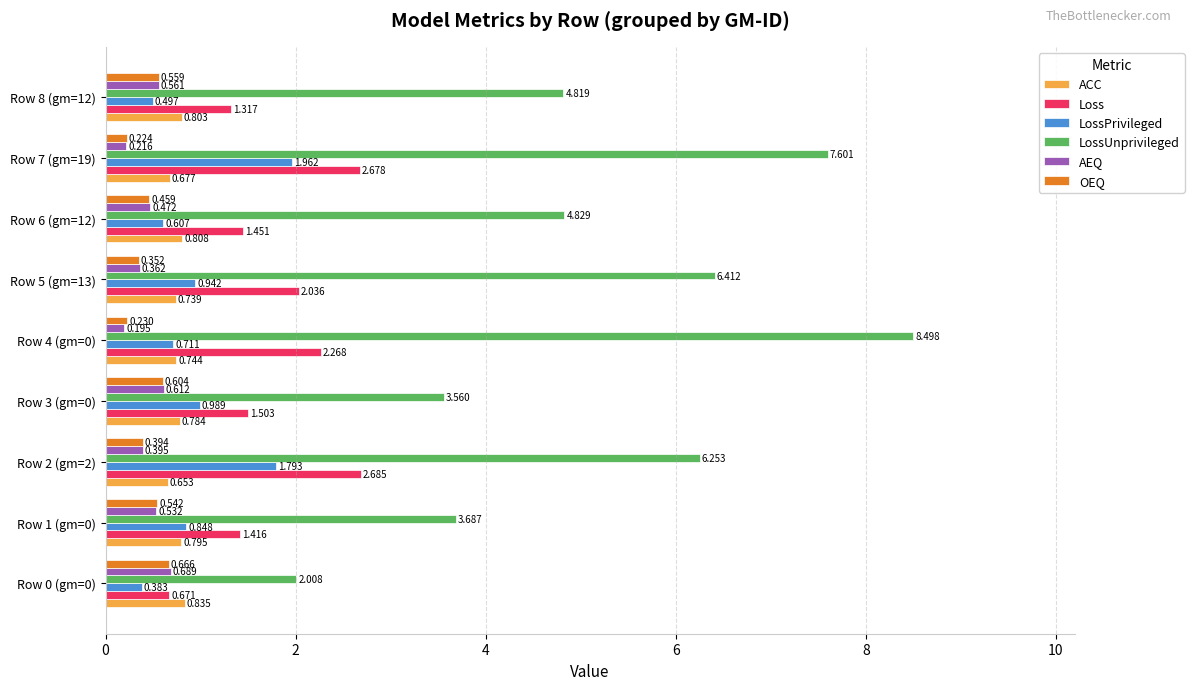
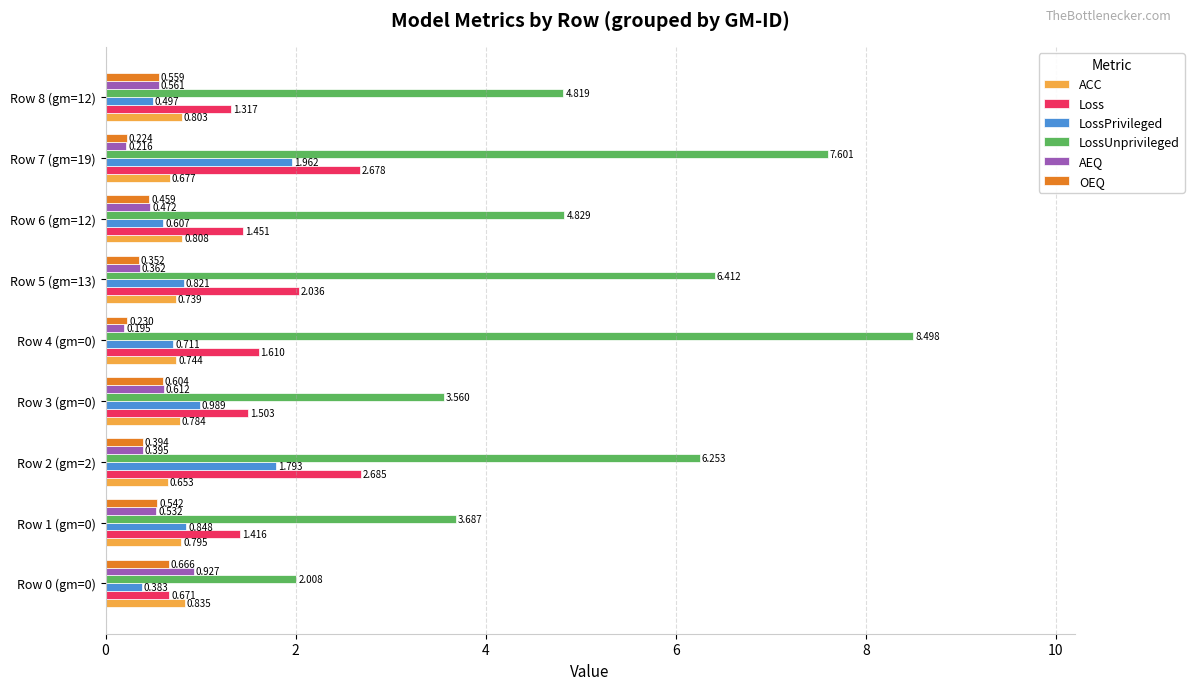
LossPrivileged, Row 5 (gm=13): 0.942 -> 0.821
Loss, Row 4 (gm=0): 2.268 -> 1.610
AEQ, Row 0 (gm=0): 0.689 -> 0.927
